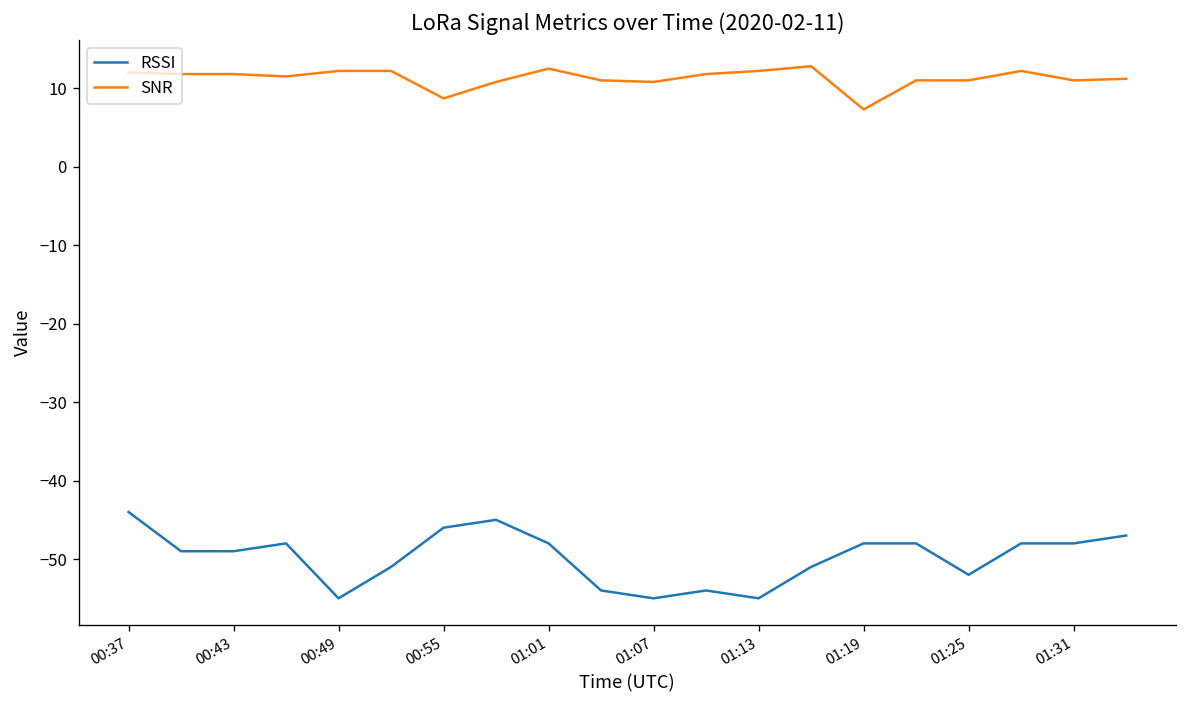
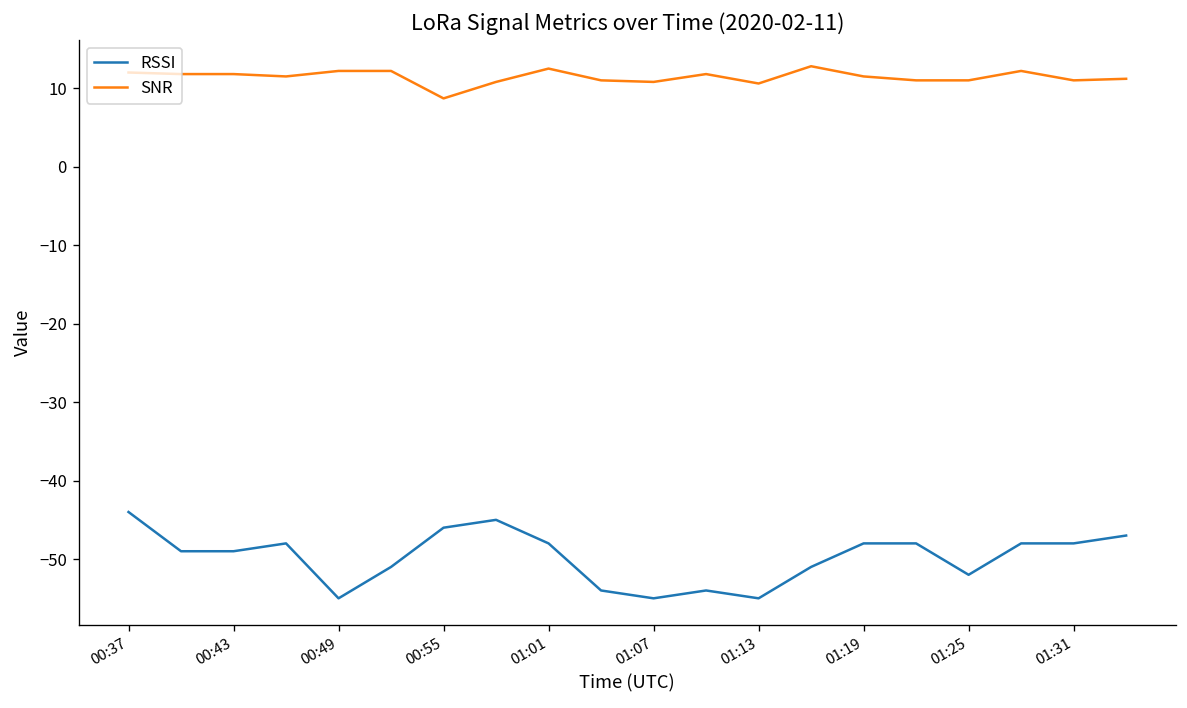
SNR, 01:13: 12 -> 11
SNR, 01:19: 7 -> 12
